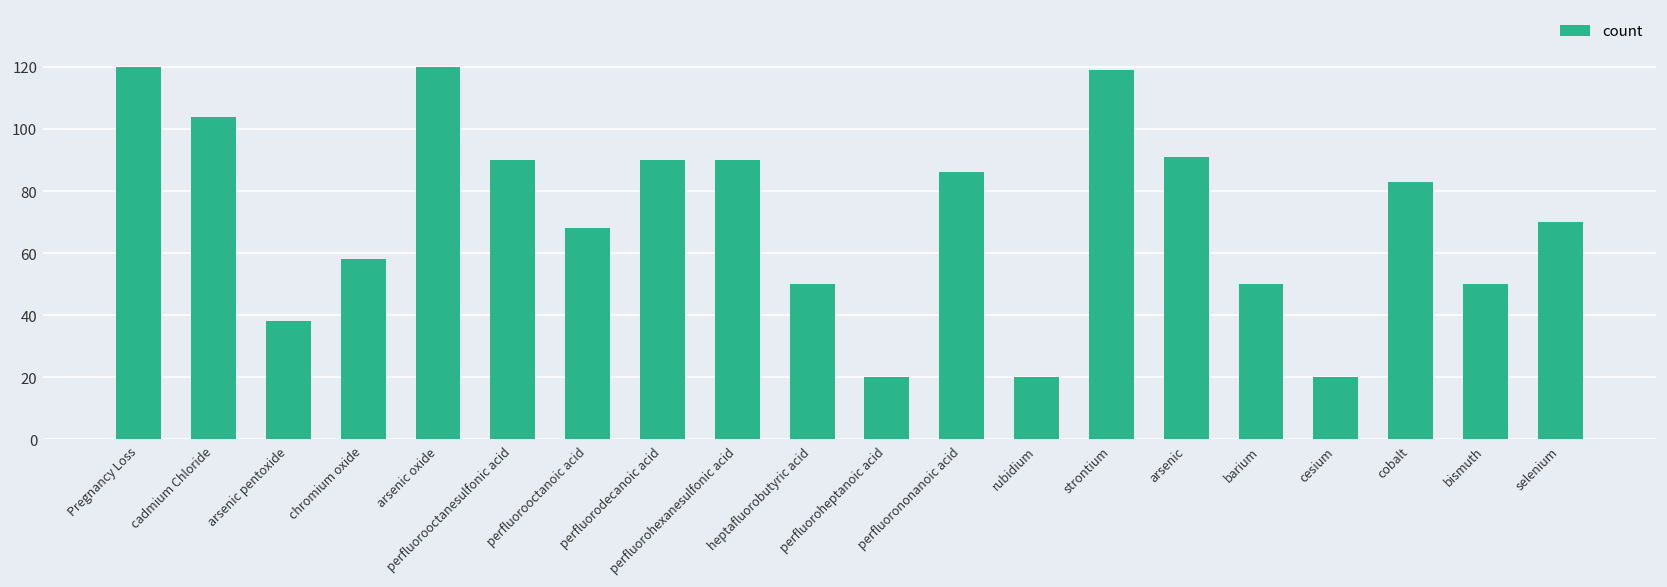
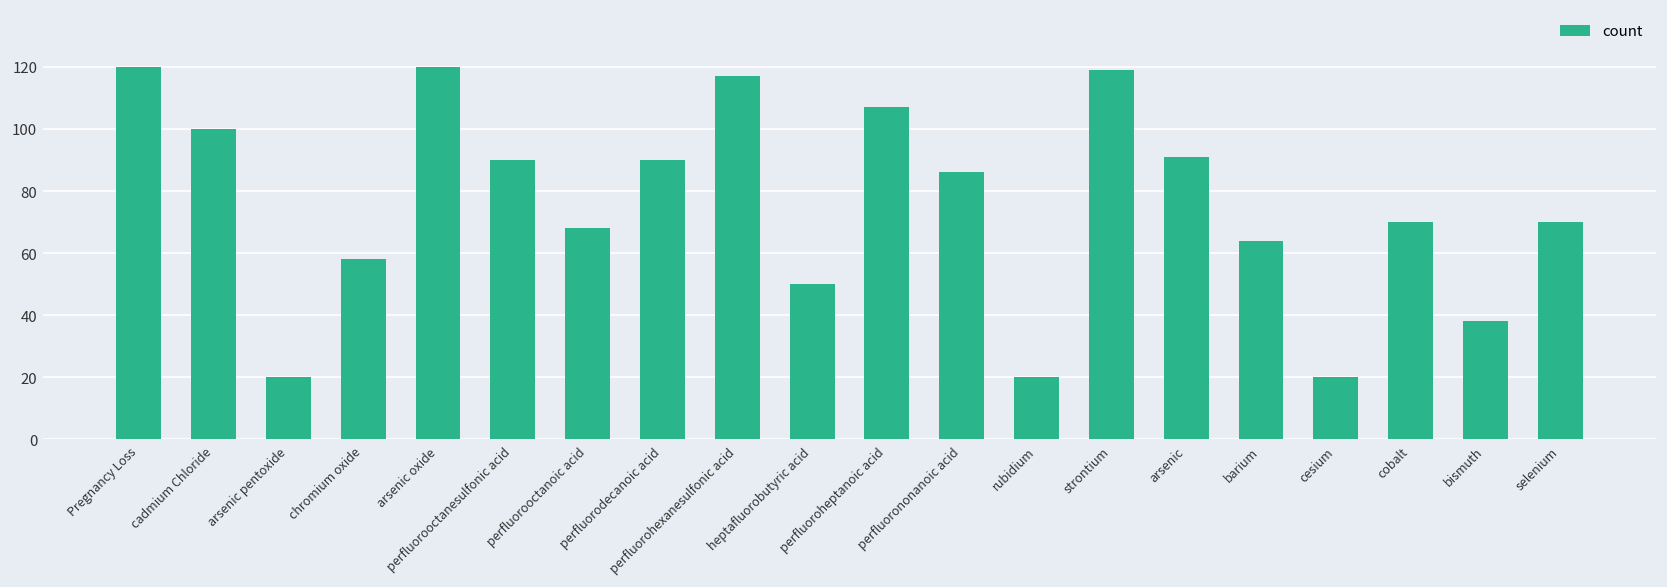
cadmium Chloride: 104 -> 100
arsenic pentoxide: 38 -> 20
perfluorohexanesulfonic acid: 90 -> 117
perfluoroheptanoic acid: 20 -> 107
barium: 50 -> 64
cobalt: 83 -> 70
bismuth: 50 -> 38
